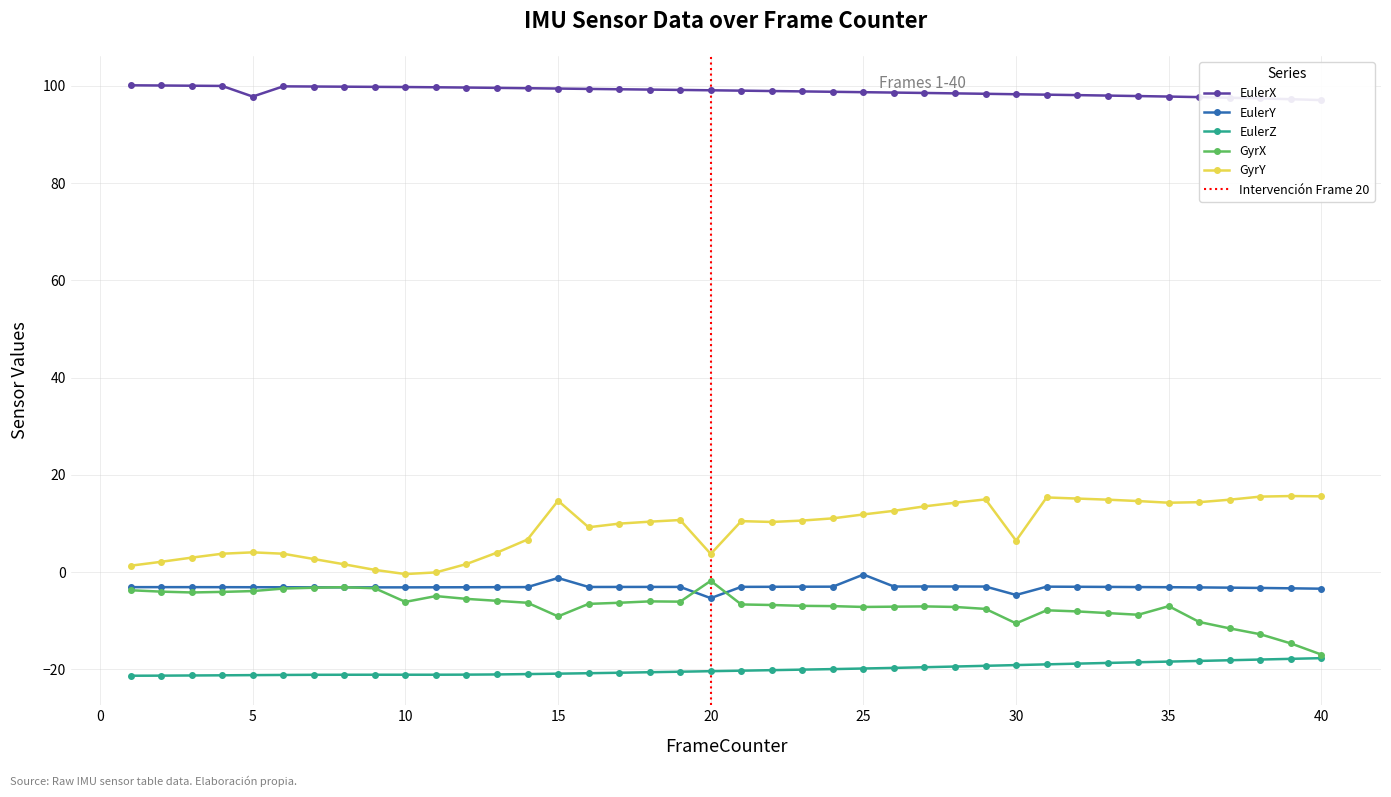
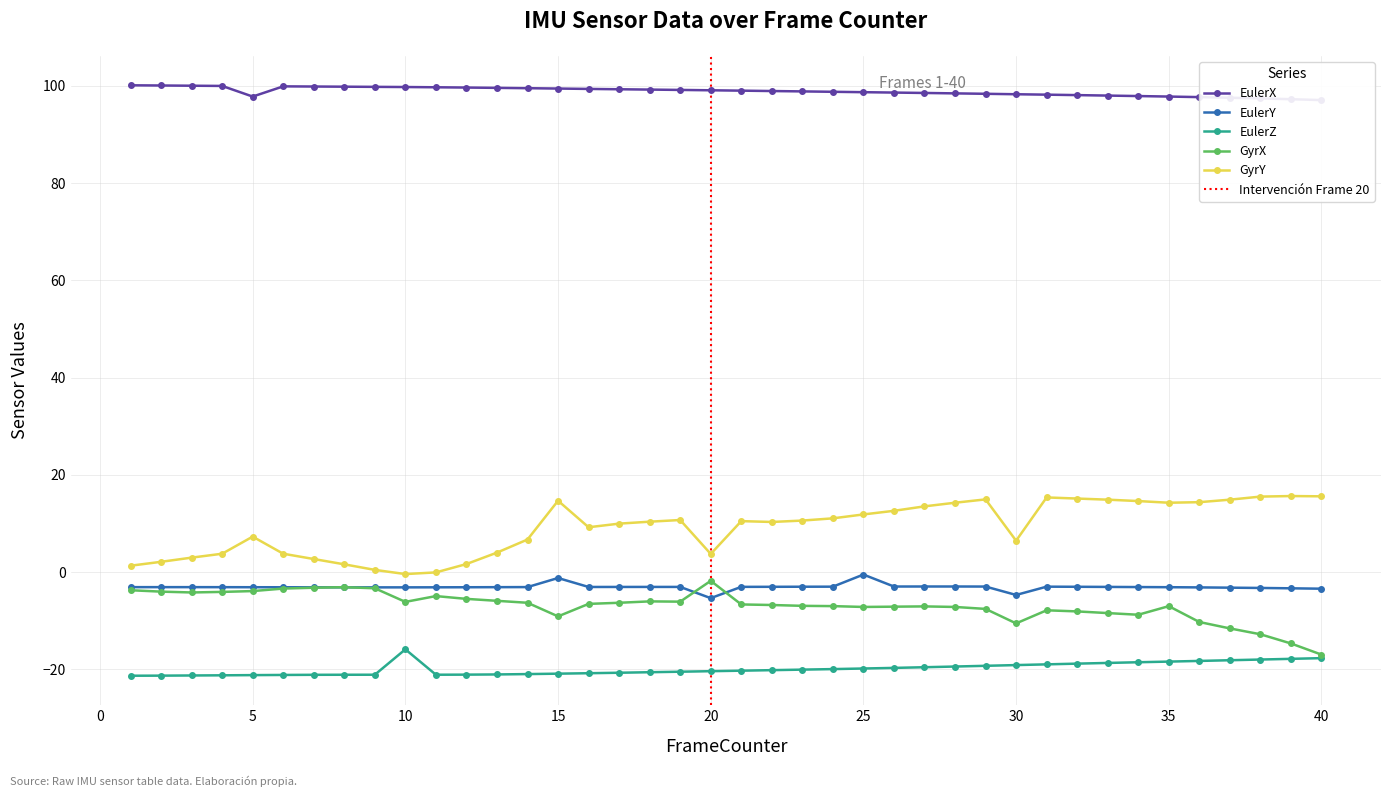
GyrY, 5: 4 -> 7
EulerZ, 10: -21 -> -16
